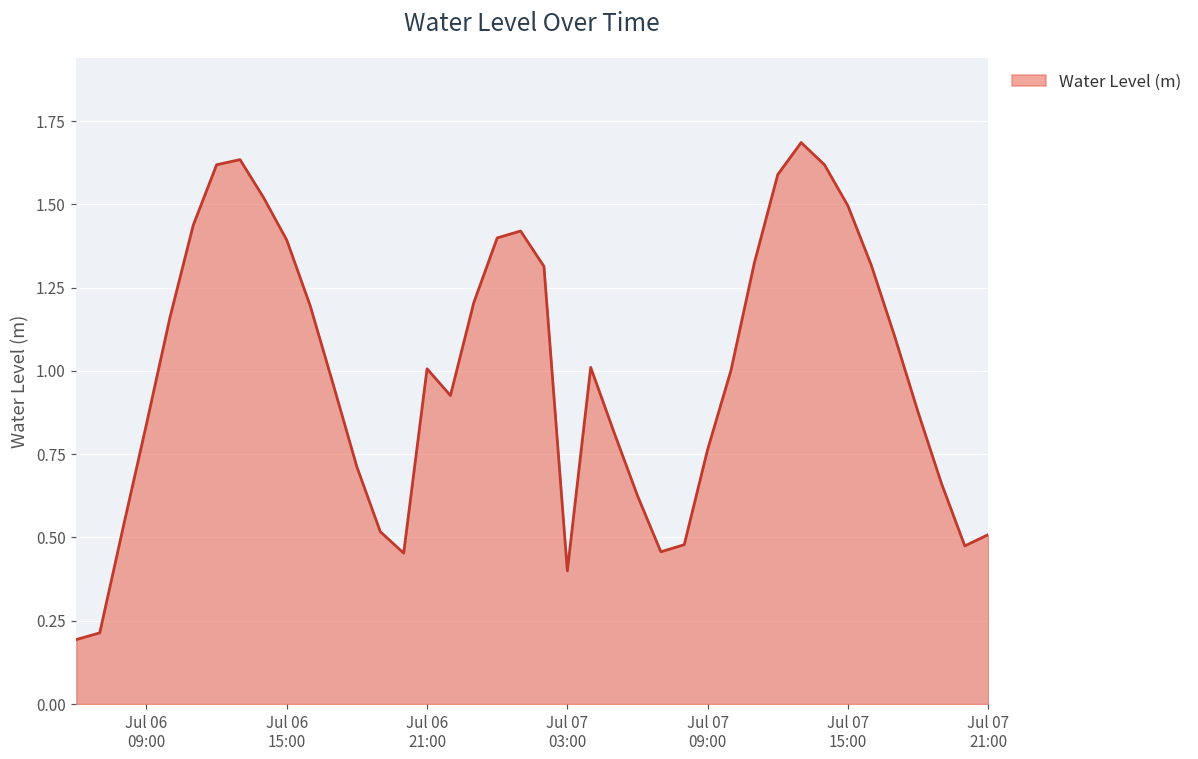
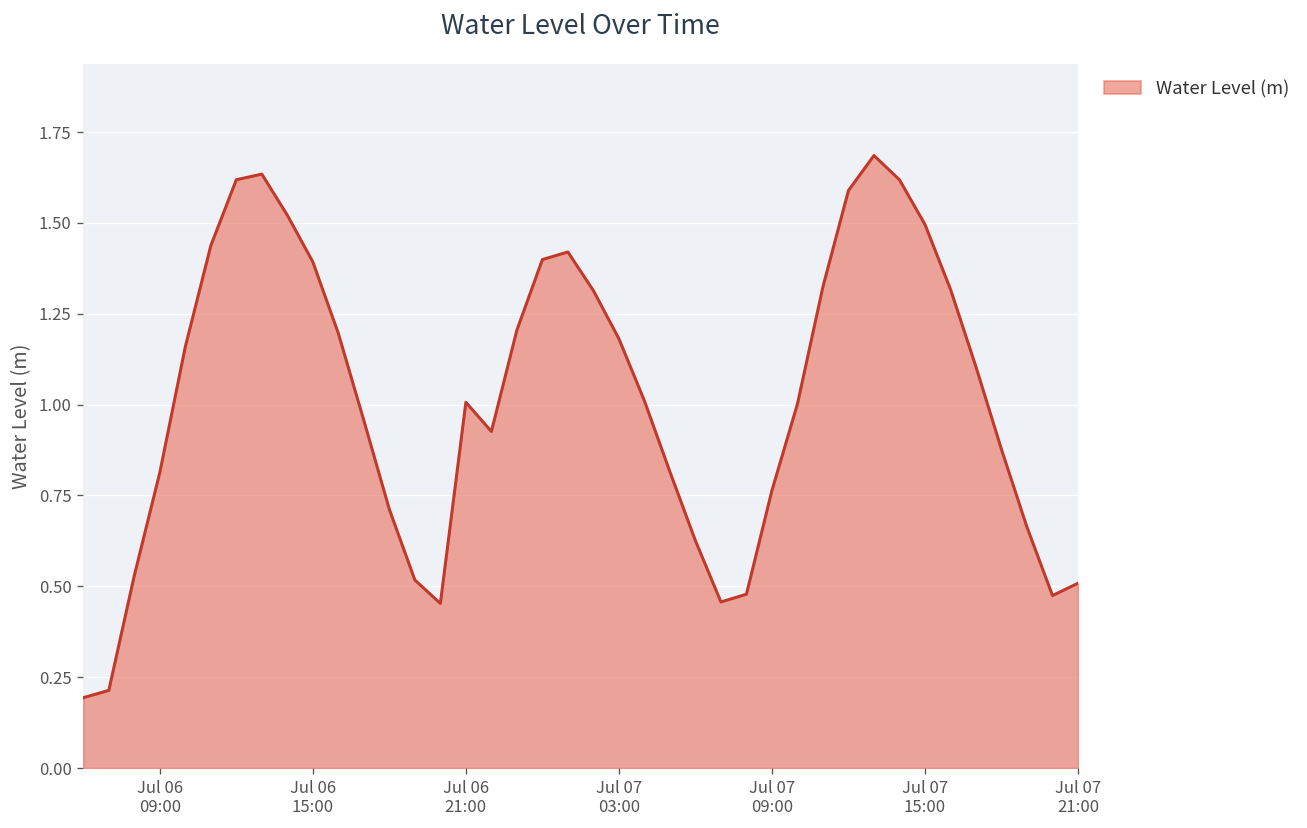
Jul 06 09:00: 0.84 -> 0.81
Jul 07 03:00: 0.40 -> 1.18
